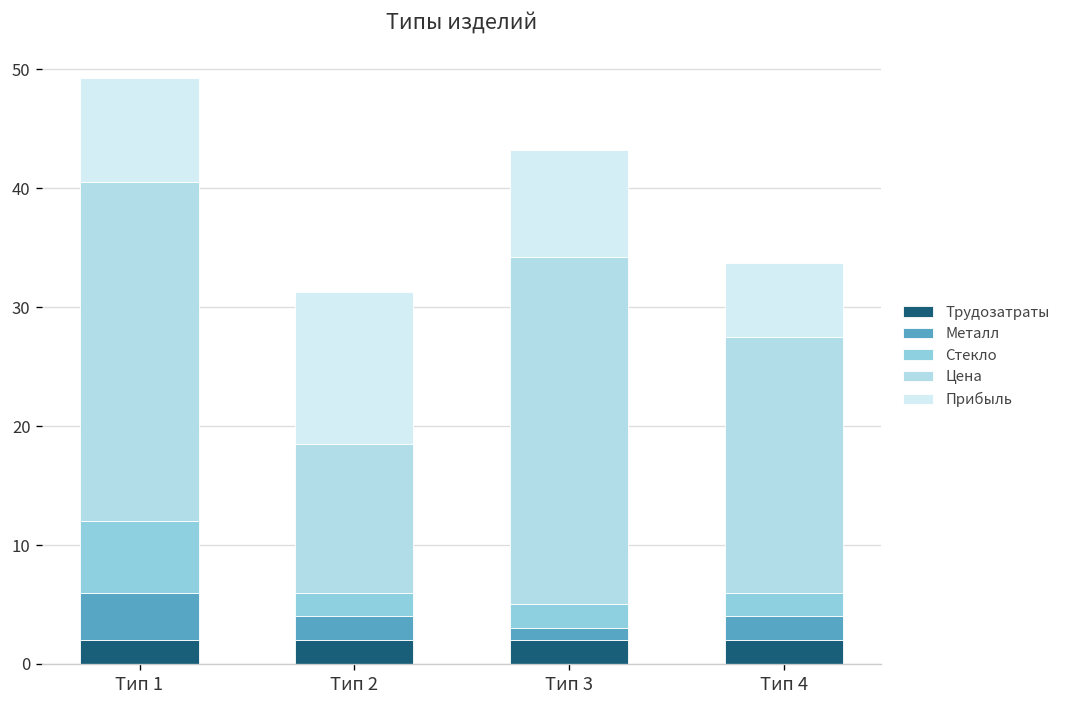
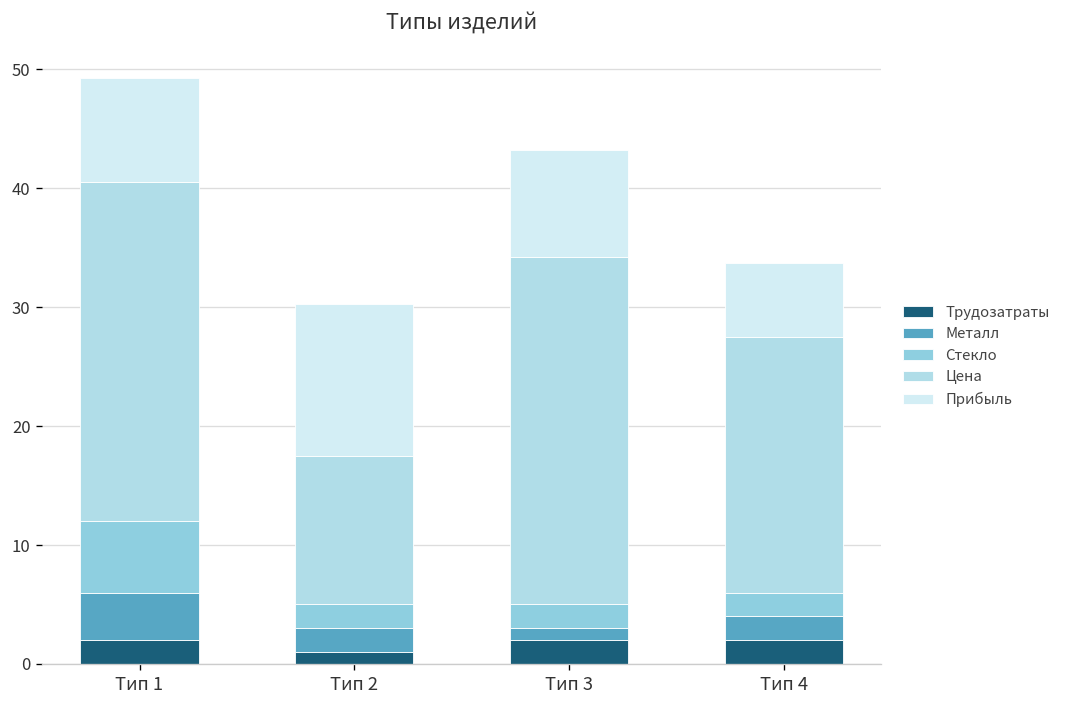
Трудозатраты, Тип 2: 2 -> 1
